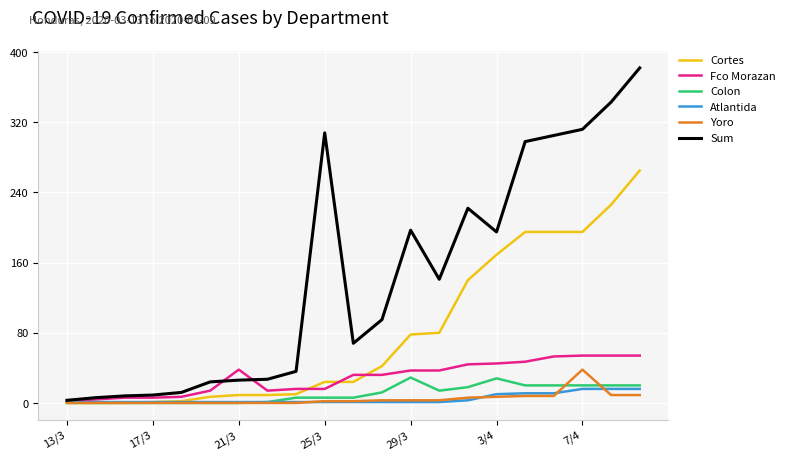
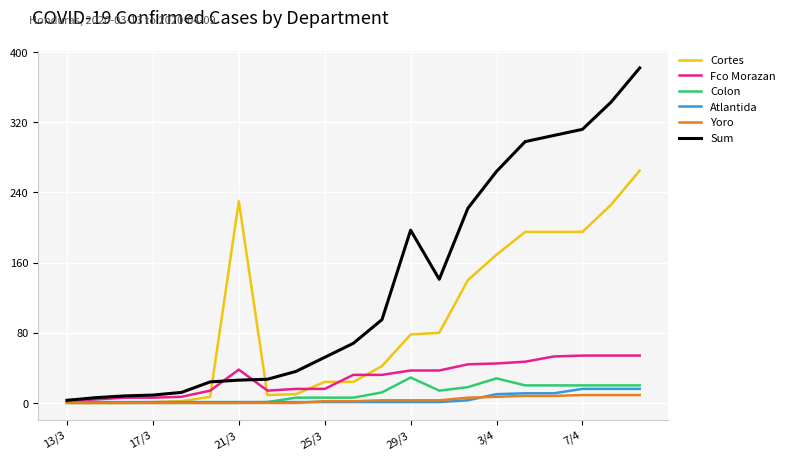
Cortes, 21/3: 10 -> 230
Sum, 25/3: 310 -> 50
Sum, 3/4: 200 -> 260
Yoro, 7/4: 40 -> 10
